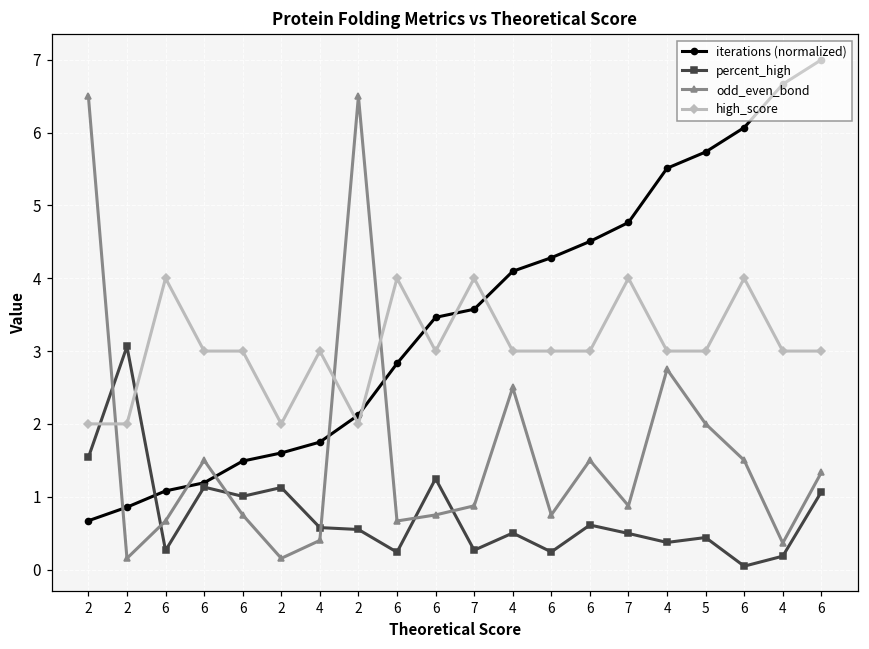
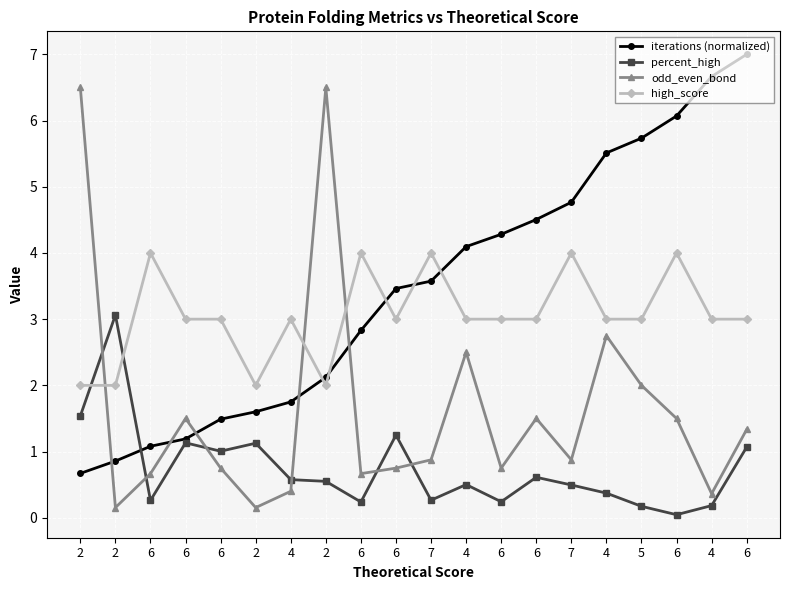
percent_high, 5: 0.4 -> 0.2
